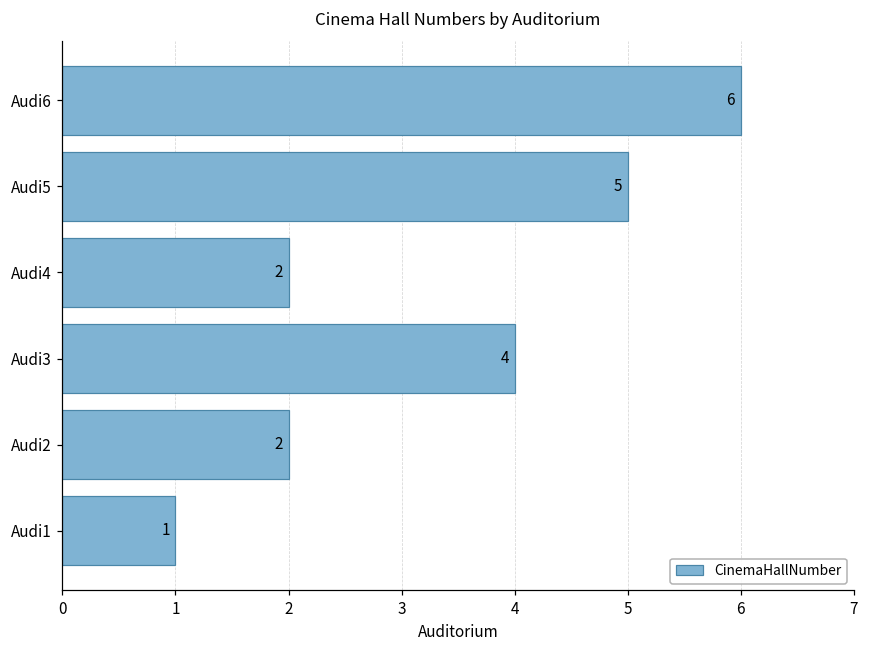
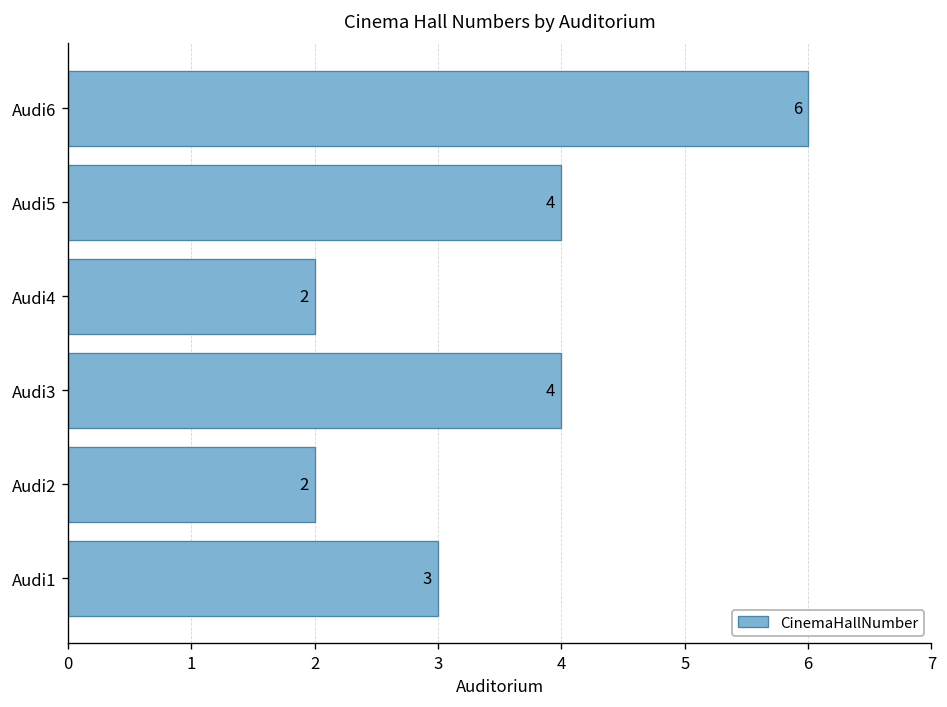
Audi5: 5 -> 4
Audi1: 1 -> 3
